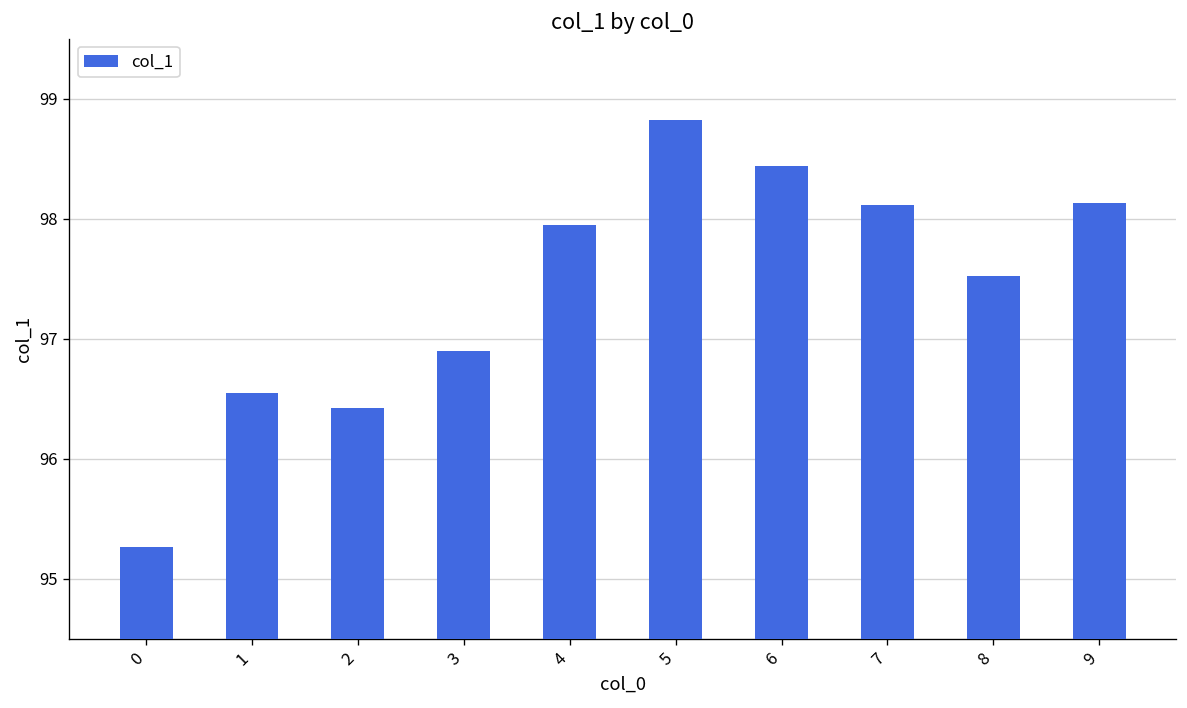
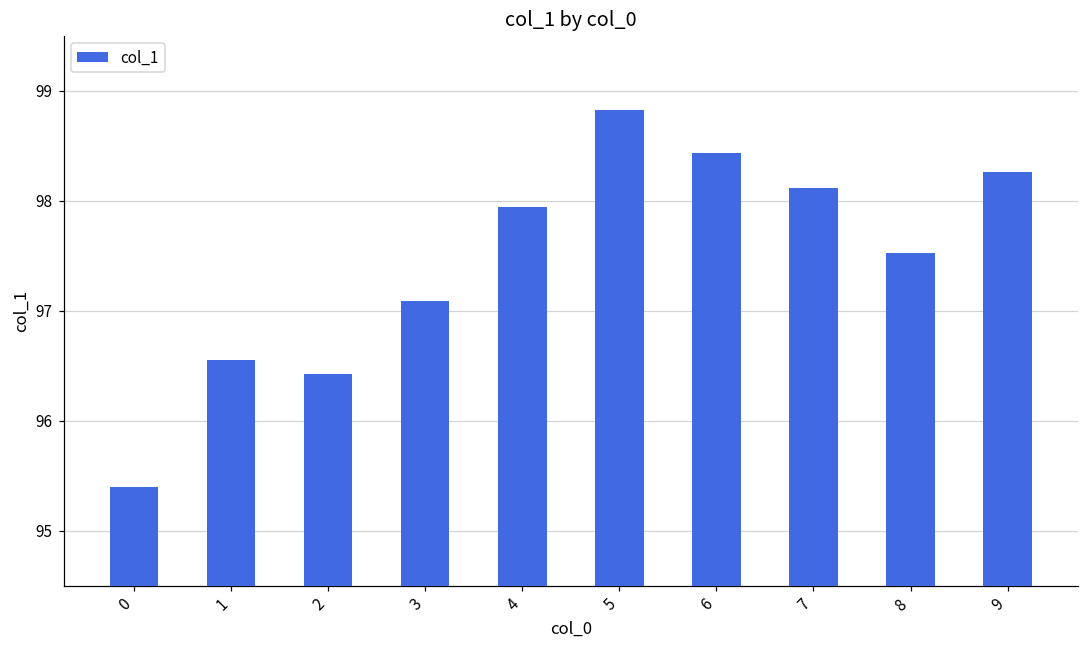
0: 95.3 -> 95.4
3: 96.9 -> 97.1
9: 98.1 -> 98.3
